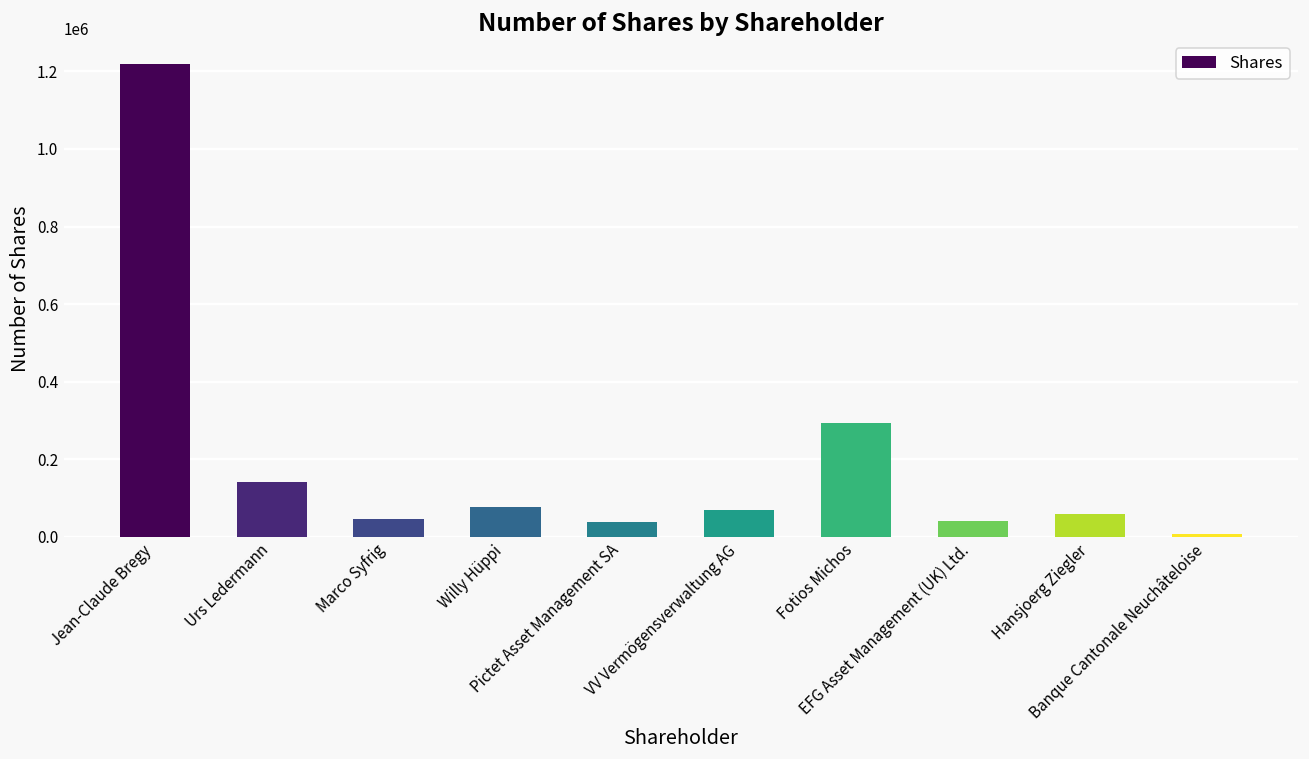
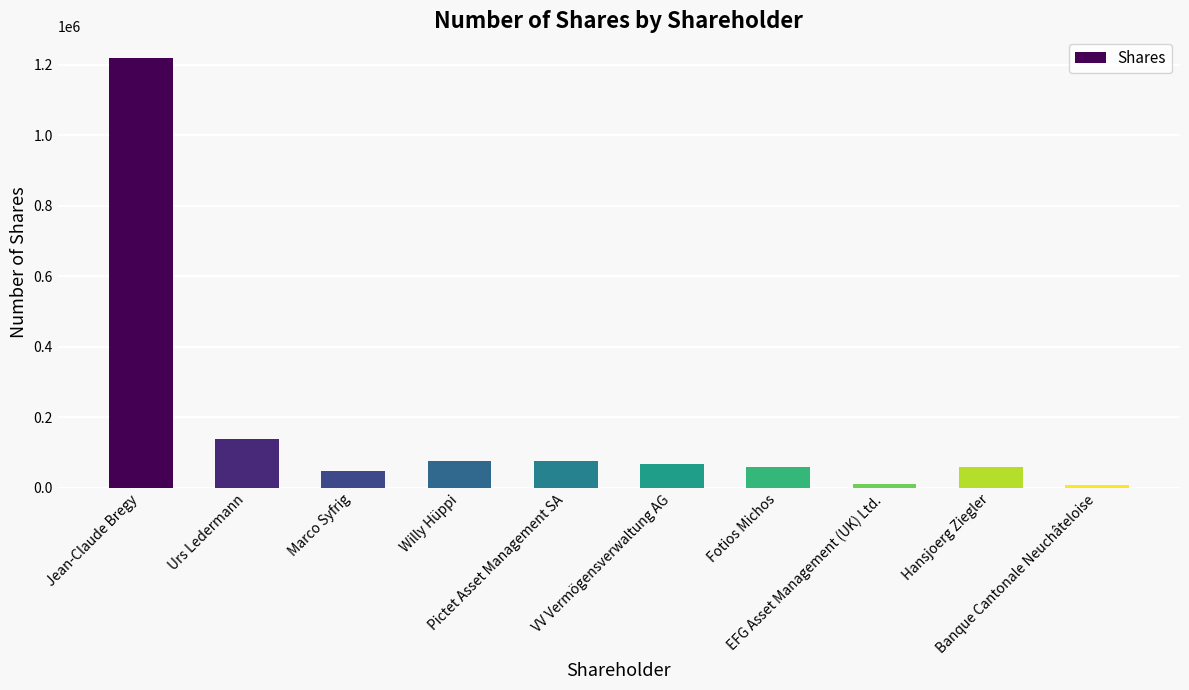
Pictet Asset Management SA: 40000 -> 80000
Fotios Michos: 290000 -> 60000
EFG Asset Management (UK) Ltd.: 40000 -> 10000
